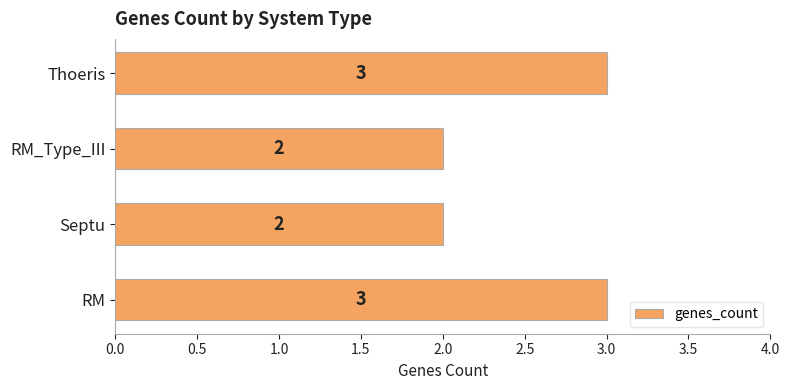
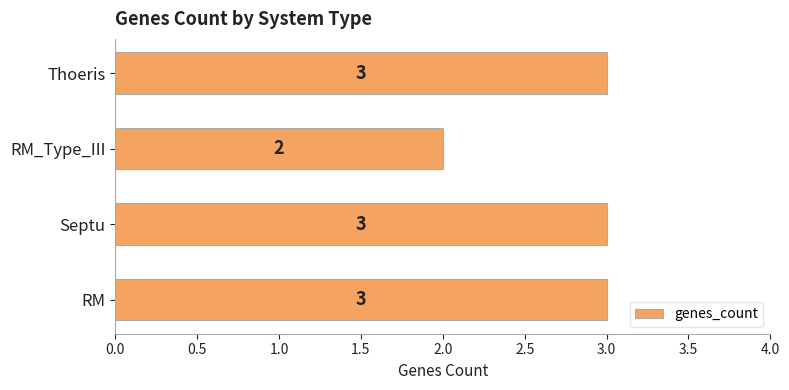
Septu: 2 -> 3
